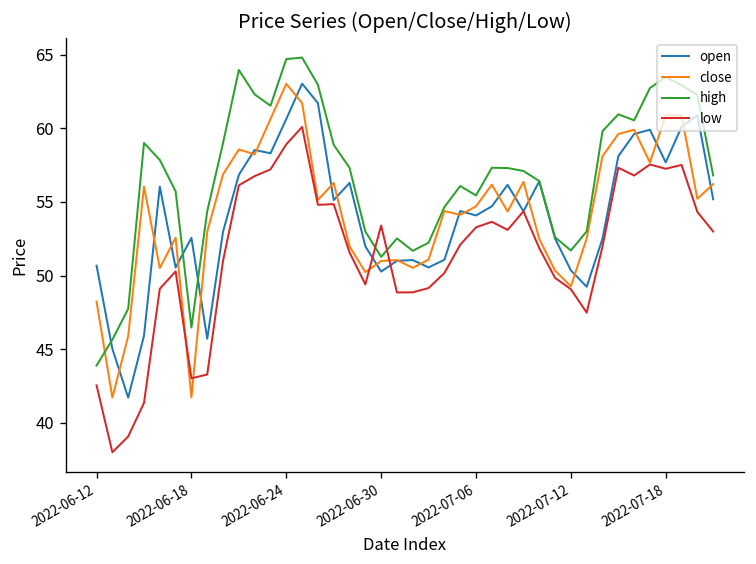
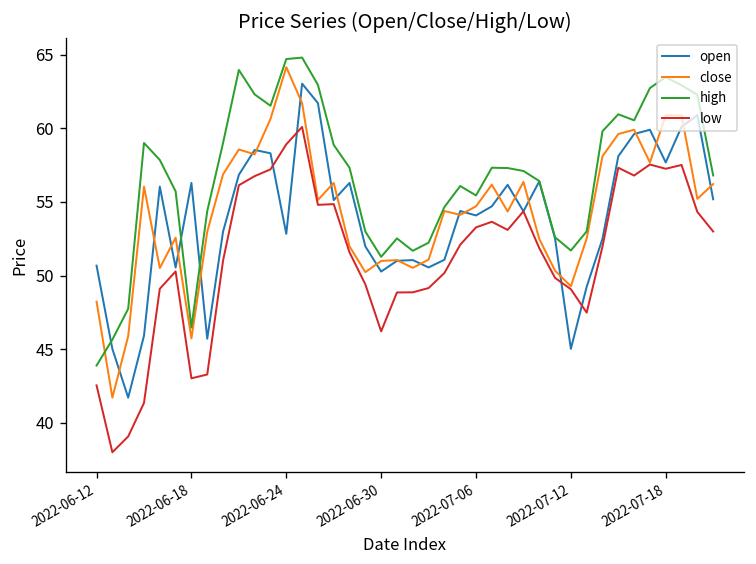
open, 2022-06-18: 52.6 -> 56.3
close, 2022-06-18: 41.7 -> 45.7
open, 2022-06-24: 60.6 -> 52.8
close, 2022-06-24: 63.0 -> 64.2
low, 2022-06-30: 53.4 -> 46.2
open, 2022-07-12: 50.4 -> 45.0
